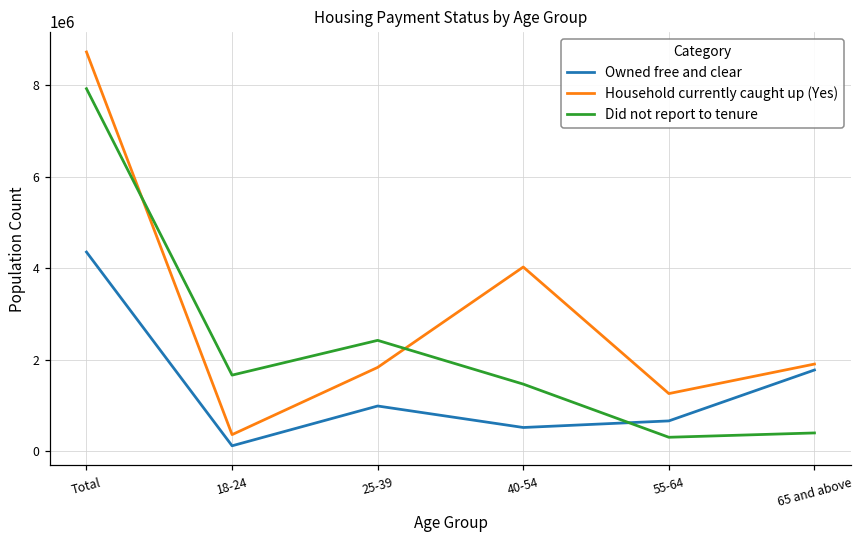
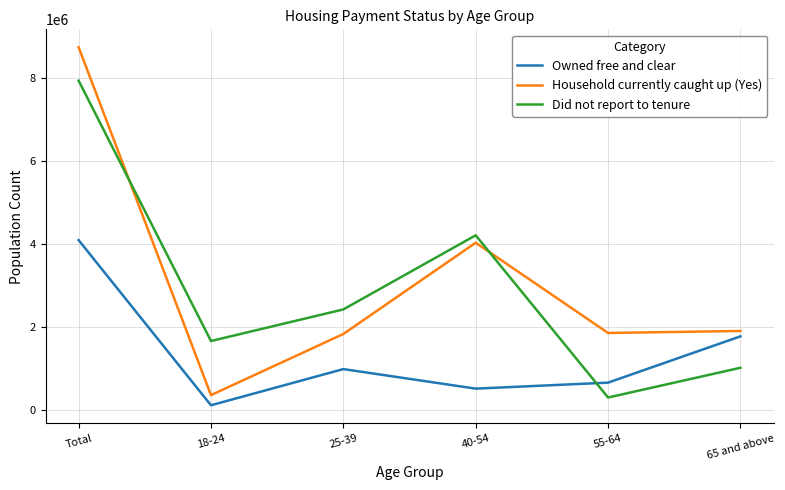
Owned free and clear, Total: 4400000 -> 4100000
Did not report to tenure, 40-54: 1500000 -> 4200000
Household currently caught up (Yes), 55-64: 1300000 -> 1900000
Did not report to tenure, 65 and above: 400000 -> 1000000
